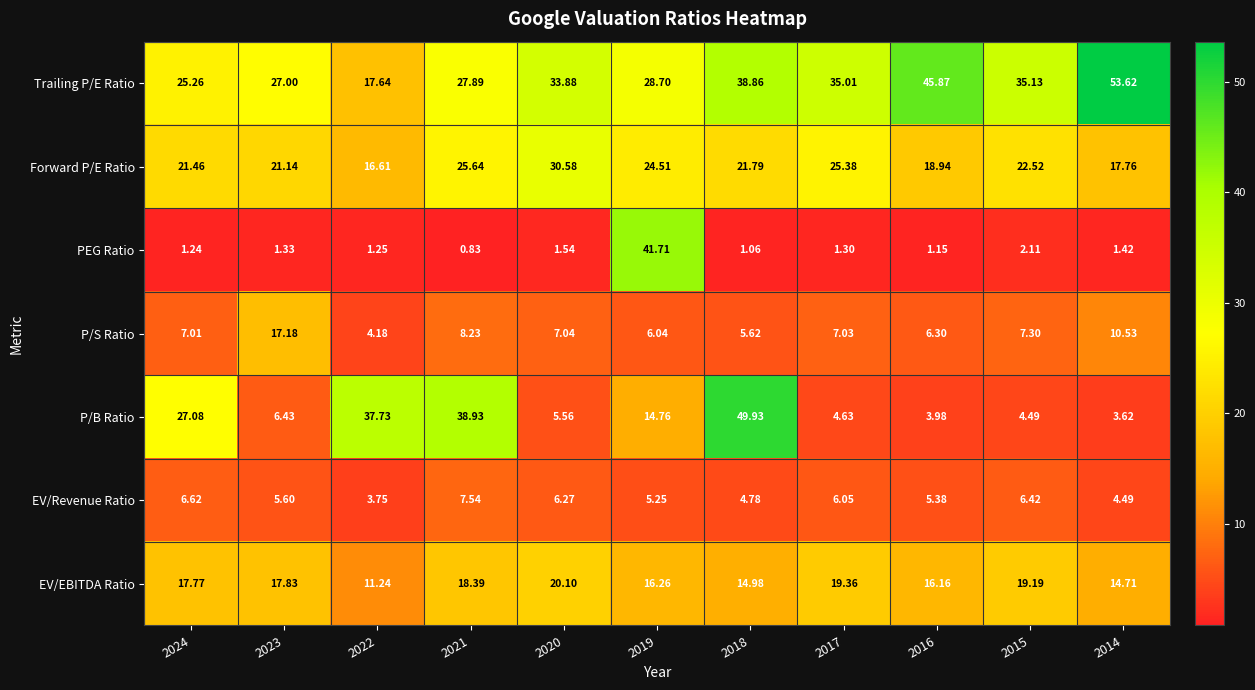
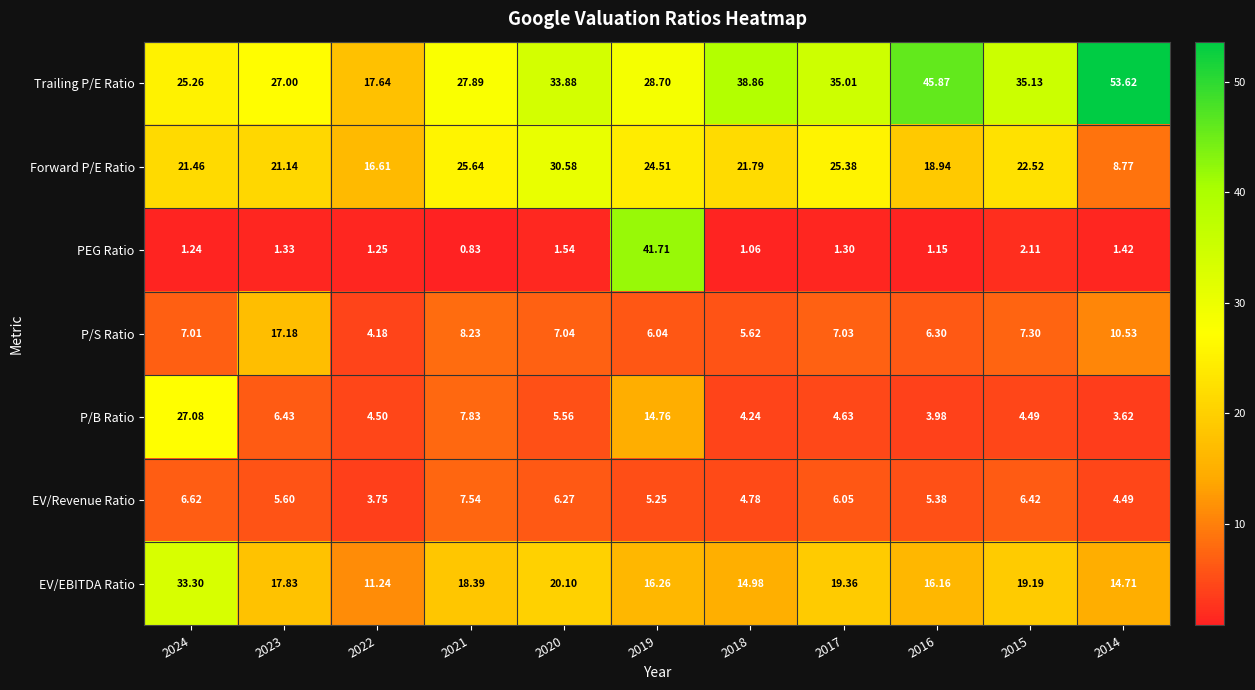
Forward P/E Ratio, 2014: 17.76 -> 8.77
P/B Ratio, 2022: 37.73 -> 4.50
P/B Ratio, 2021: 38.93 -> 7.83
P/B Ratio, 2018: 49.93 -> 4.24
EV/EBITDA Ratio, 2024: 17.77 -> 33.30
